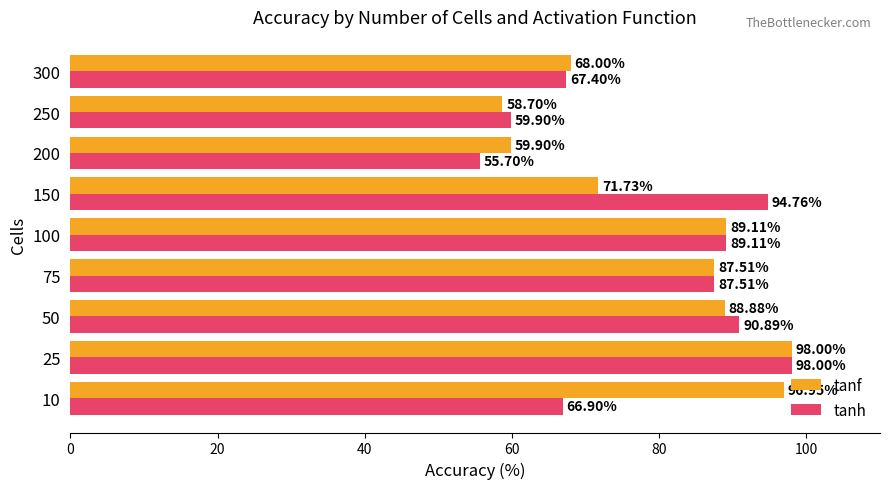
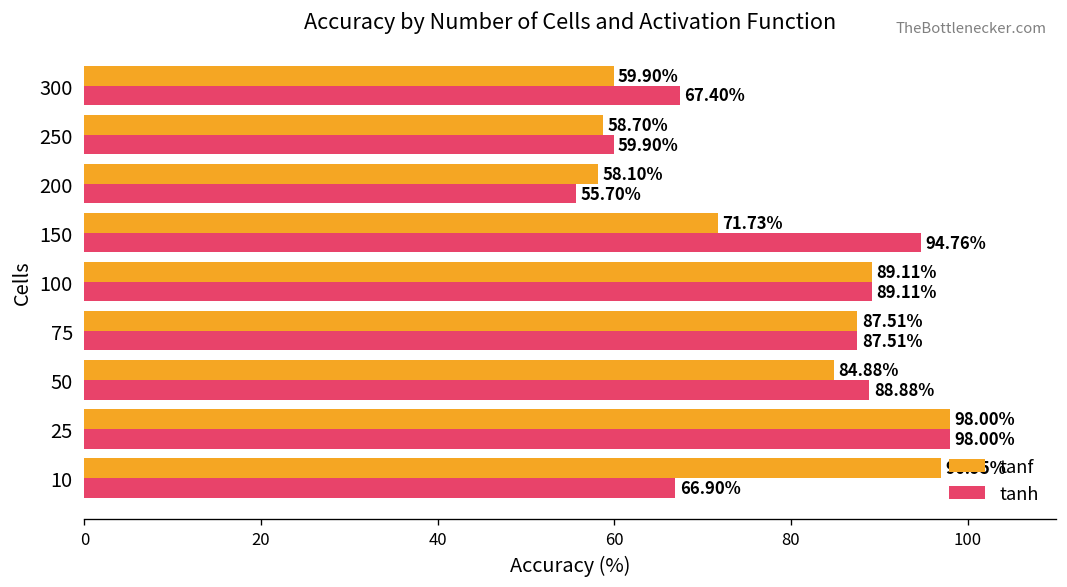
tanf, 300: 68.00% -> 59.90%
tanf, 200: 59.90% -> 58.10%
tanf, 50: 88.88% -> 84.88%
tanh, 50: 90.89% -> 88.88%
